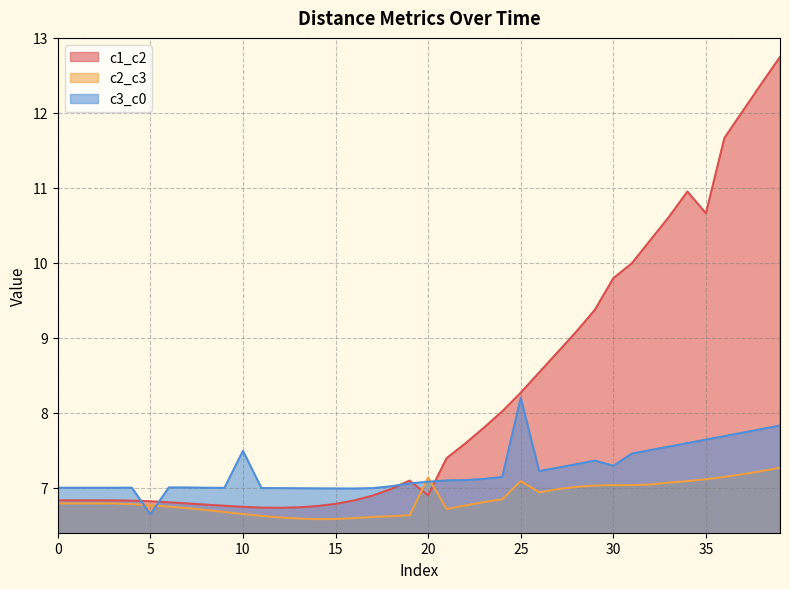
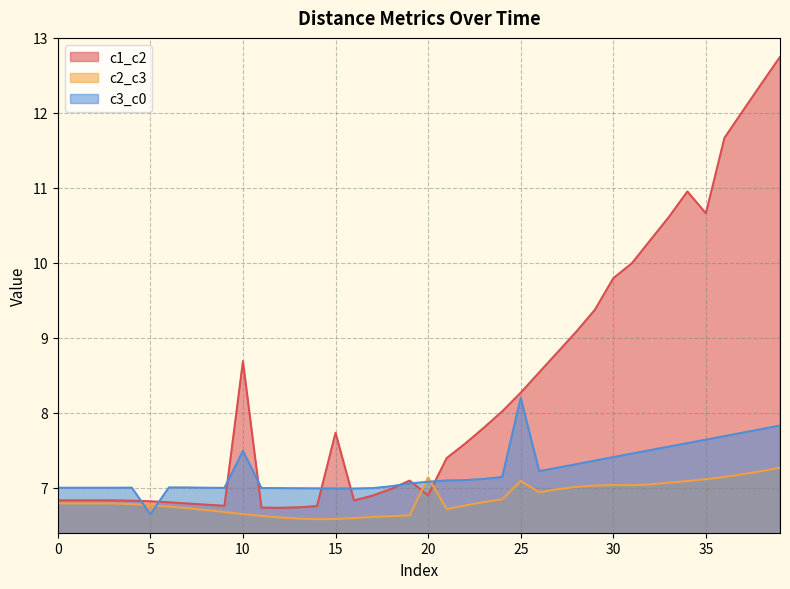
c1_c2, 10: 6.7 -> 8.7
c1_c2, 15: 6.8 -> 7.7
c3_c0, 30: 7.3 -> 7.4
